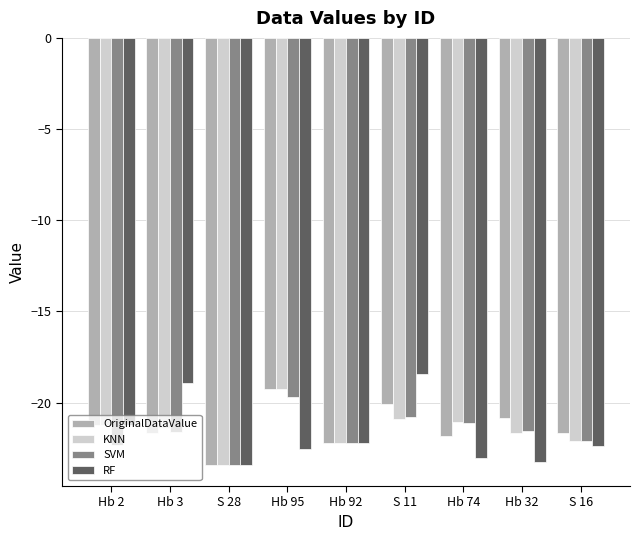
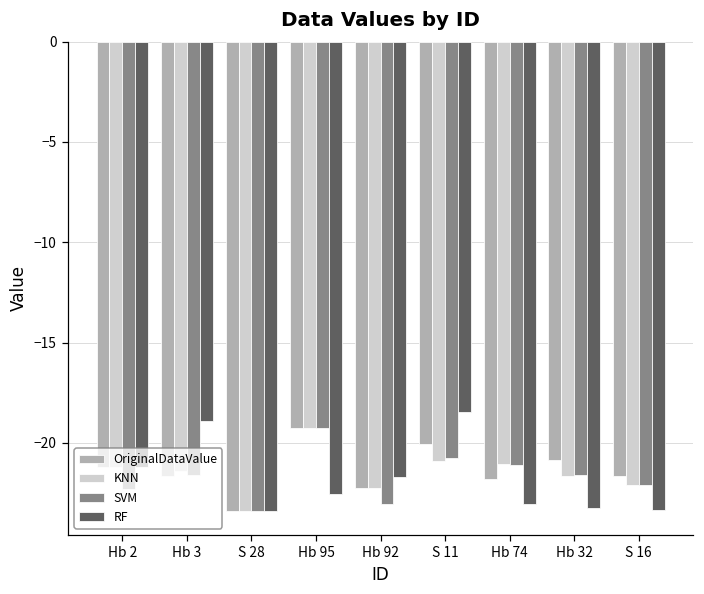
SVM, Hb 95: -19.7 -> -19.2
SVM, Hb 92: -22.2 -> -23.0
RF, Hb 92: -22.2 -> -21.7
RF, S 16: -22.4 -> -23.3
